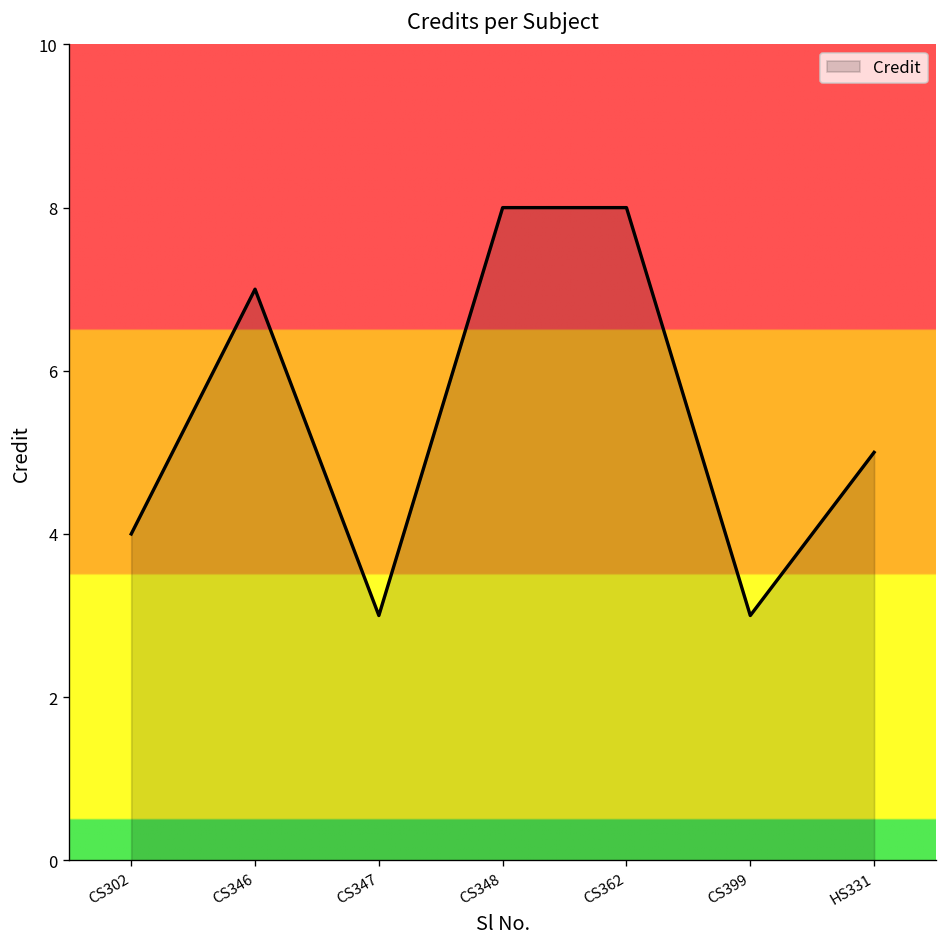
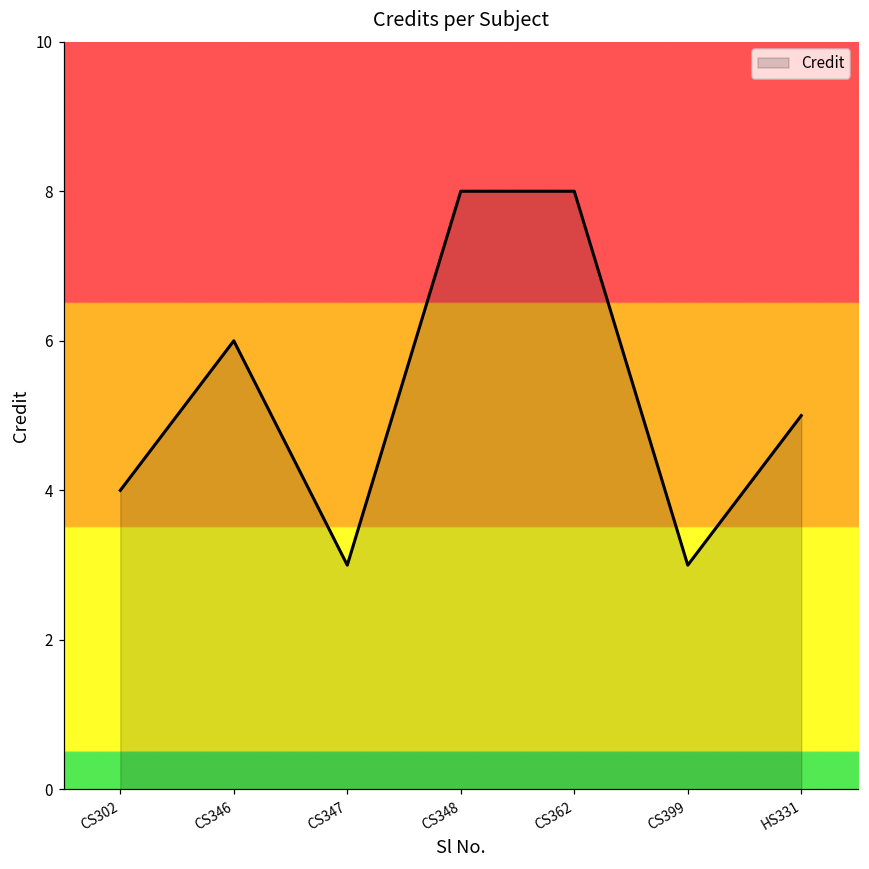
CS346: 7 -> 6
